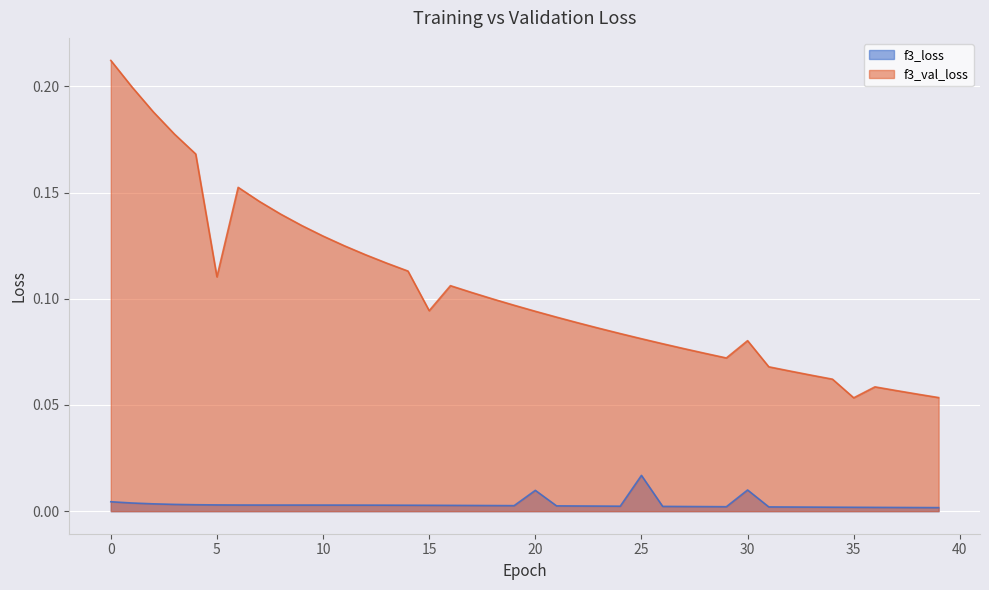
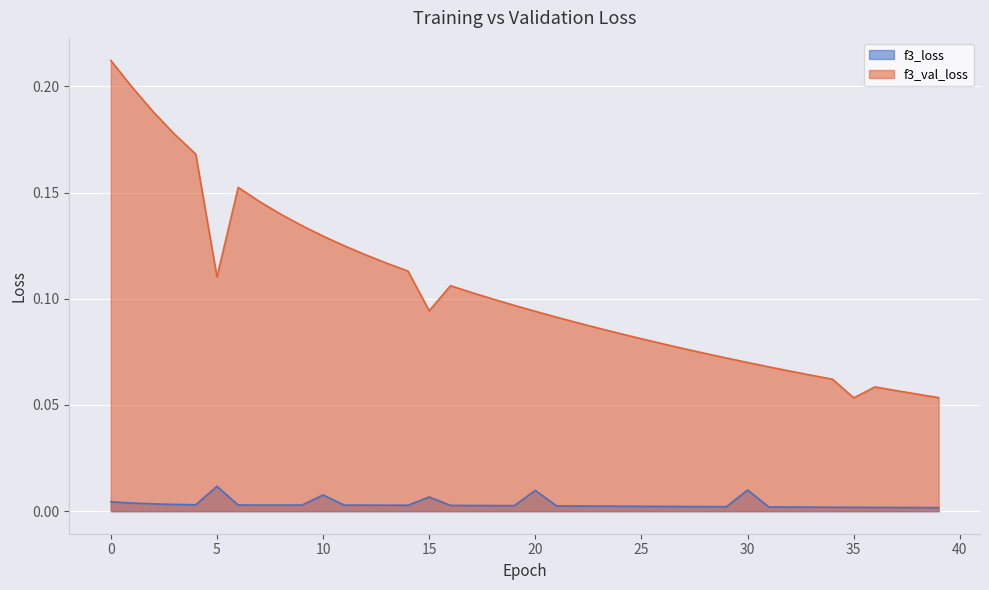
f3_loss, 5: 0.003 -> 0.012
f3_loss, 10: 0.003 -> 0.008
f3_loss, 15: 0.003 -> 0.007
f3_loss, 25: 0.017 -> 0.002
f3_val_loss, 30: 0.080 -> 0.070
